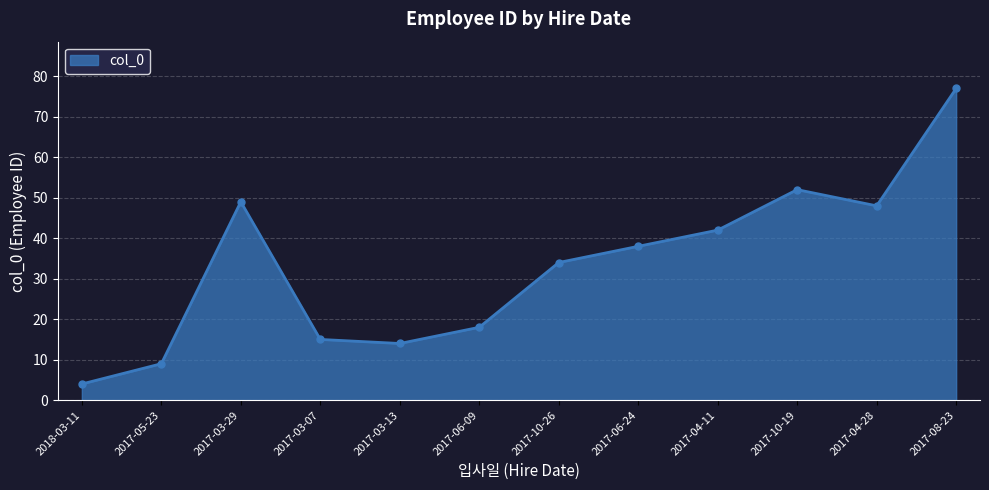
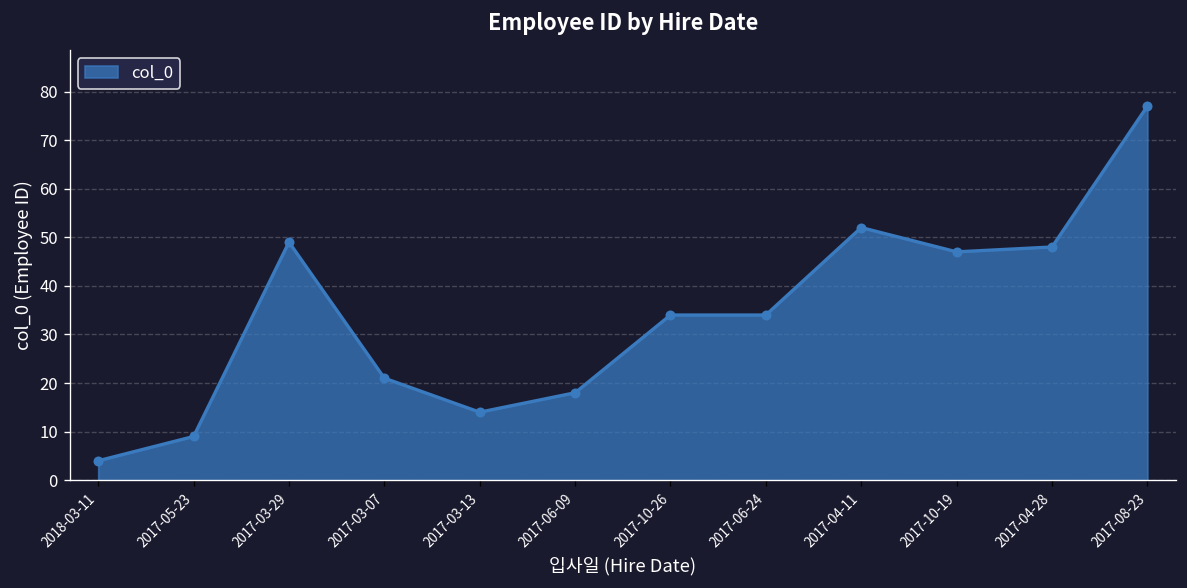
2017-03-07: 15 -> 21
2017-06-24: 38 -> 34
2017-04-11: 42 -> 52
2017-10-19: 52 -> 47
